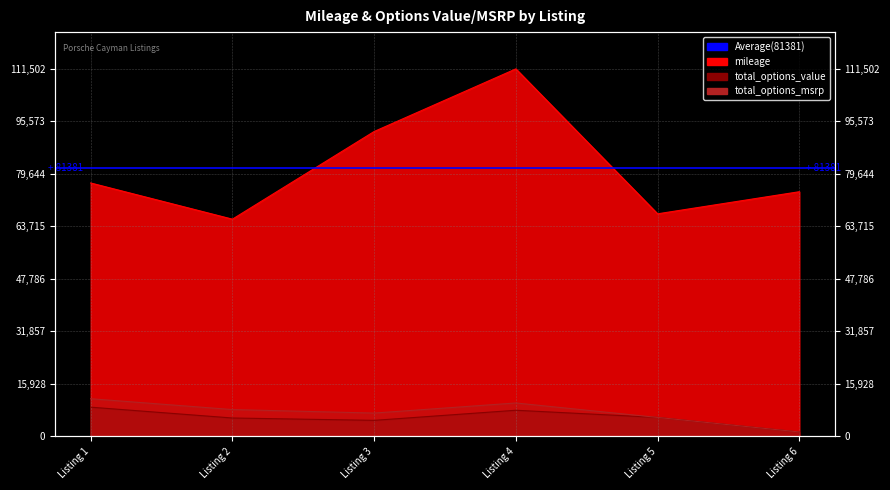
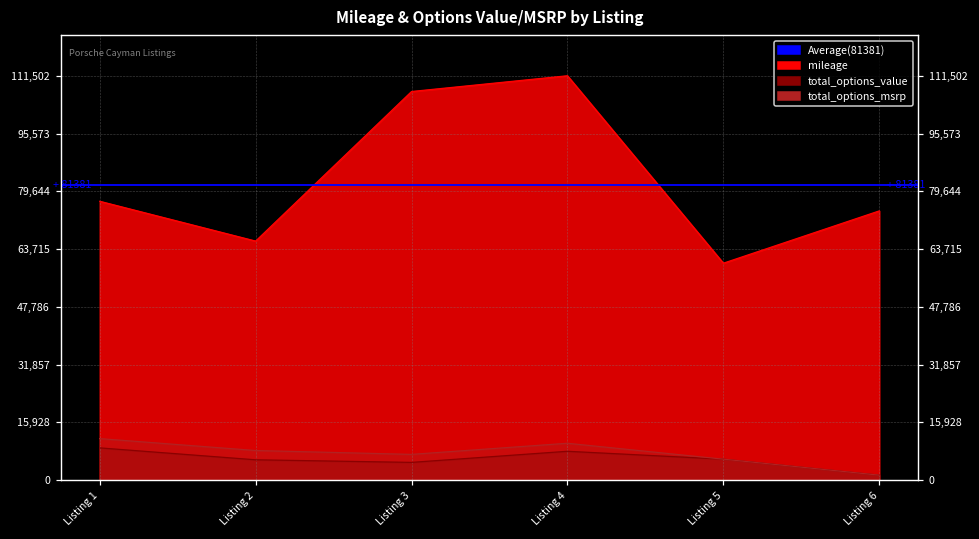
mileage, Listing 3: 93,000 -> 107,000
mileage, Listing 5: 68,000 -> 60,000
